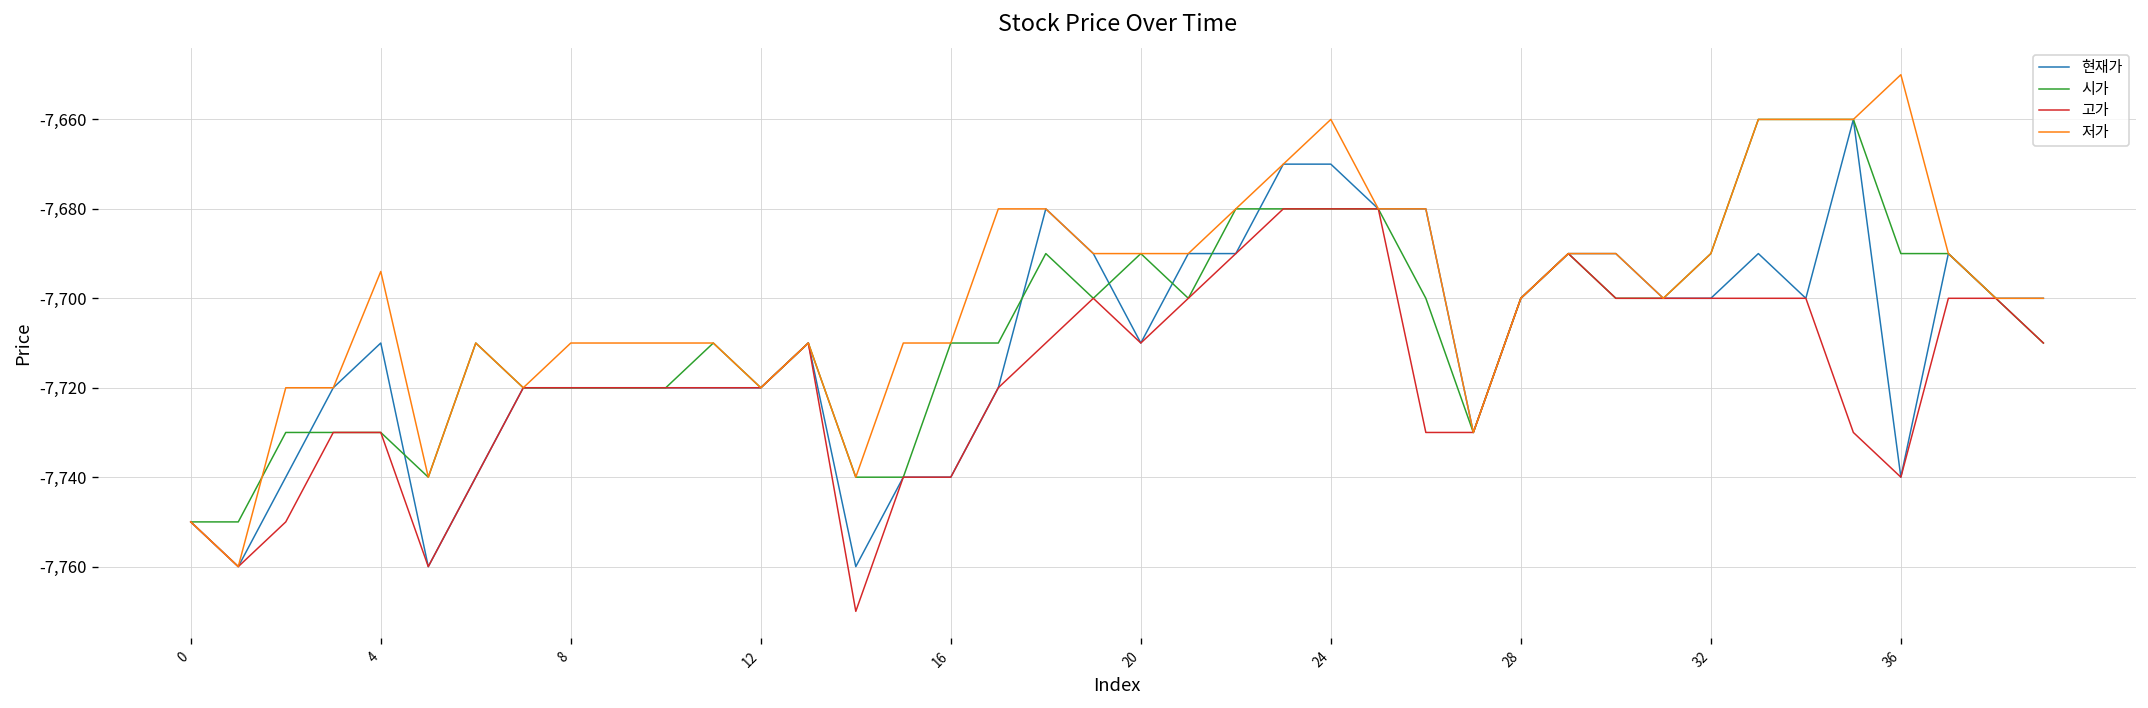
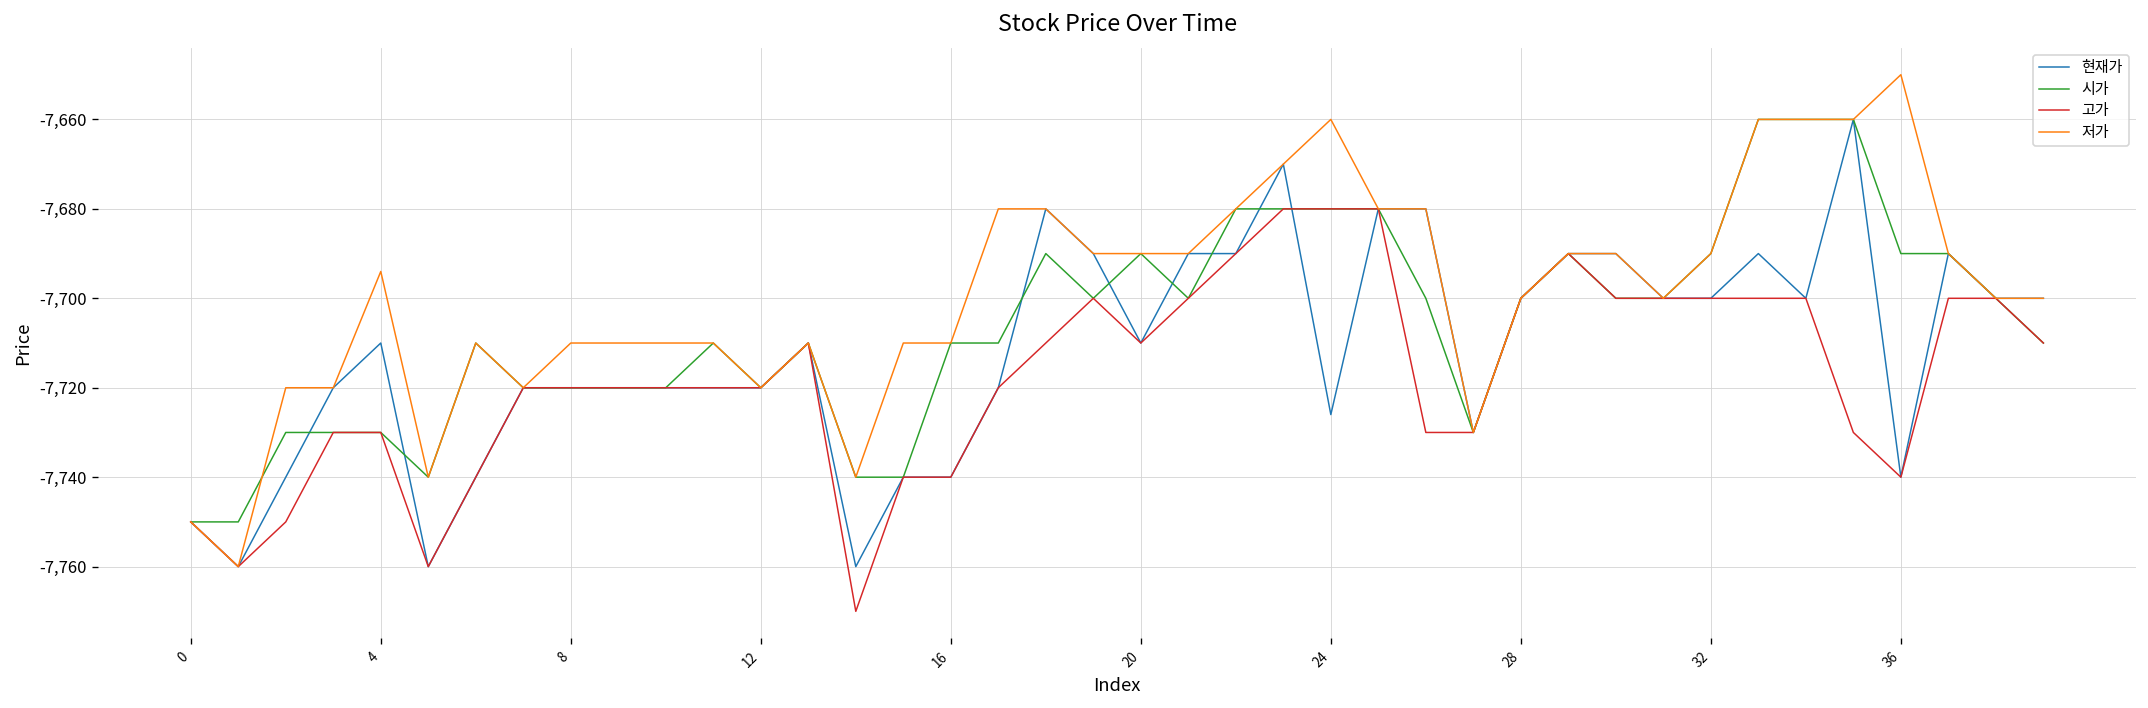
현재가, 24: -7,670 -> -7,726
